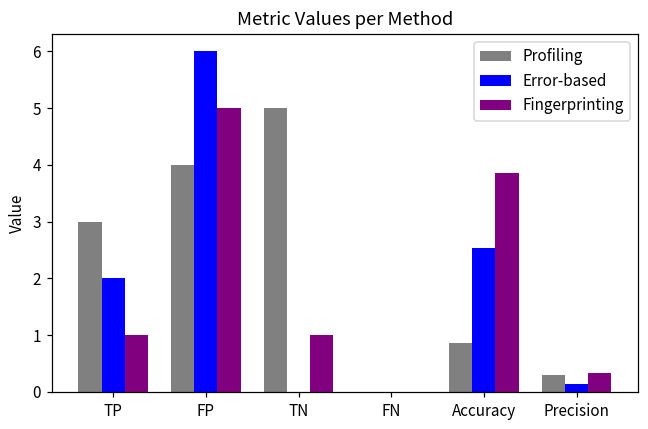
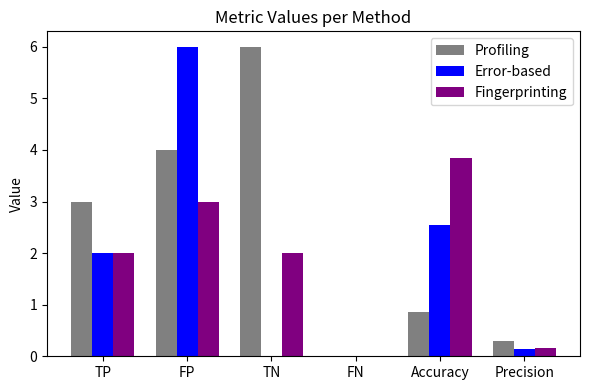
Fingerprinting, TP: 1 -> 2
Fingerprinting, FP: 5 -> 3
Profiling, TN: 5 -> 6
Fingerprinting, TN: 1 -> 2
Fingerprinting, Precision: 0.3 -> 0.2
